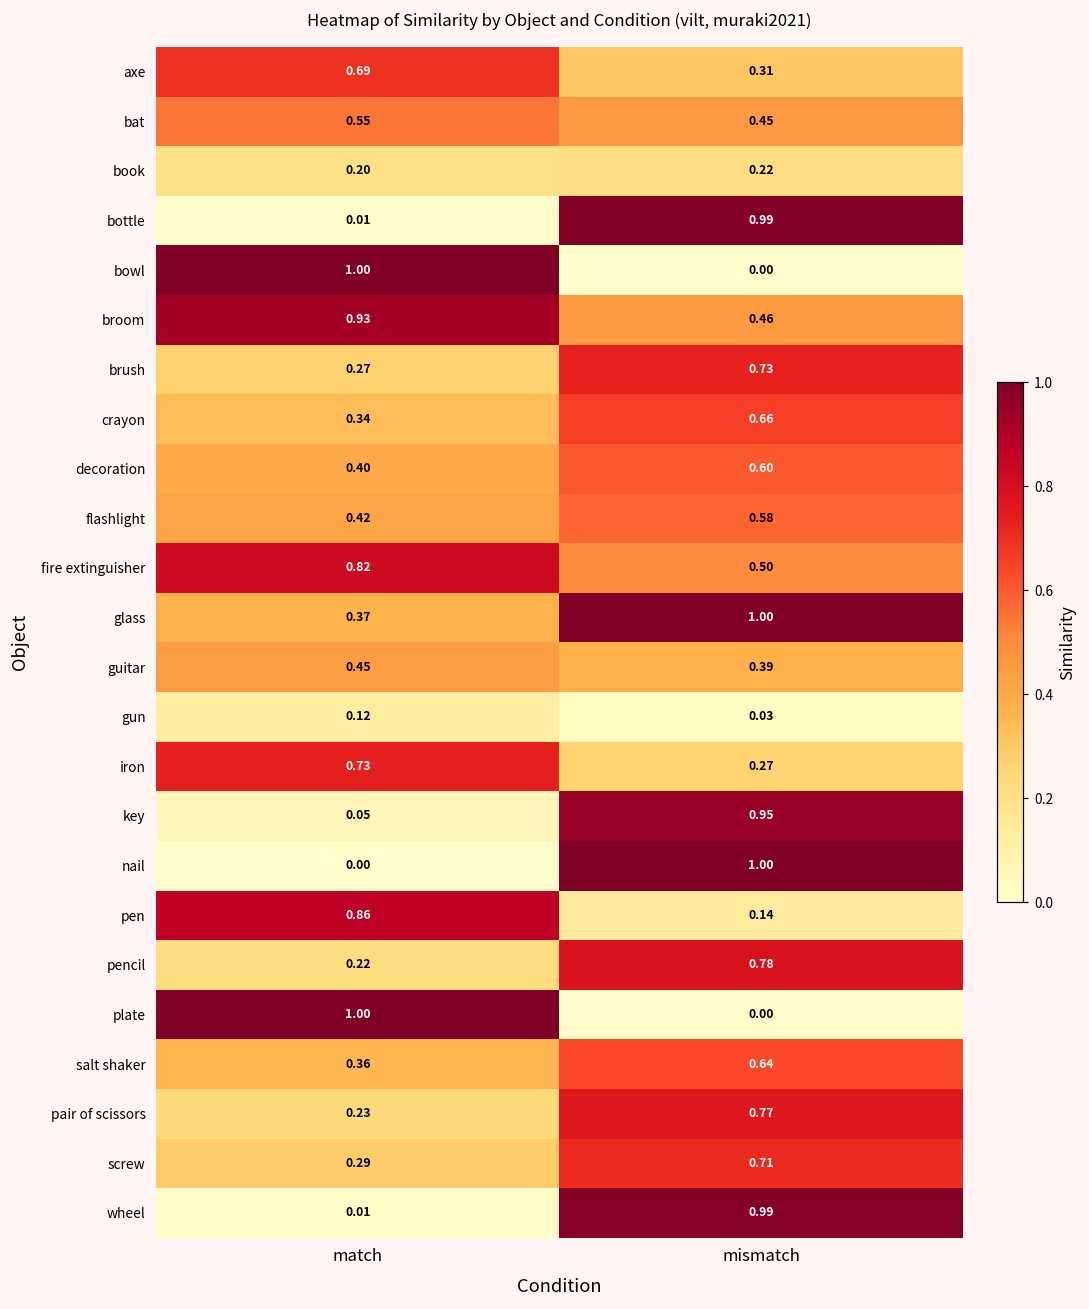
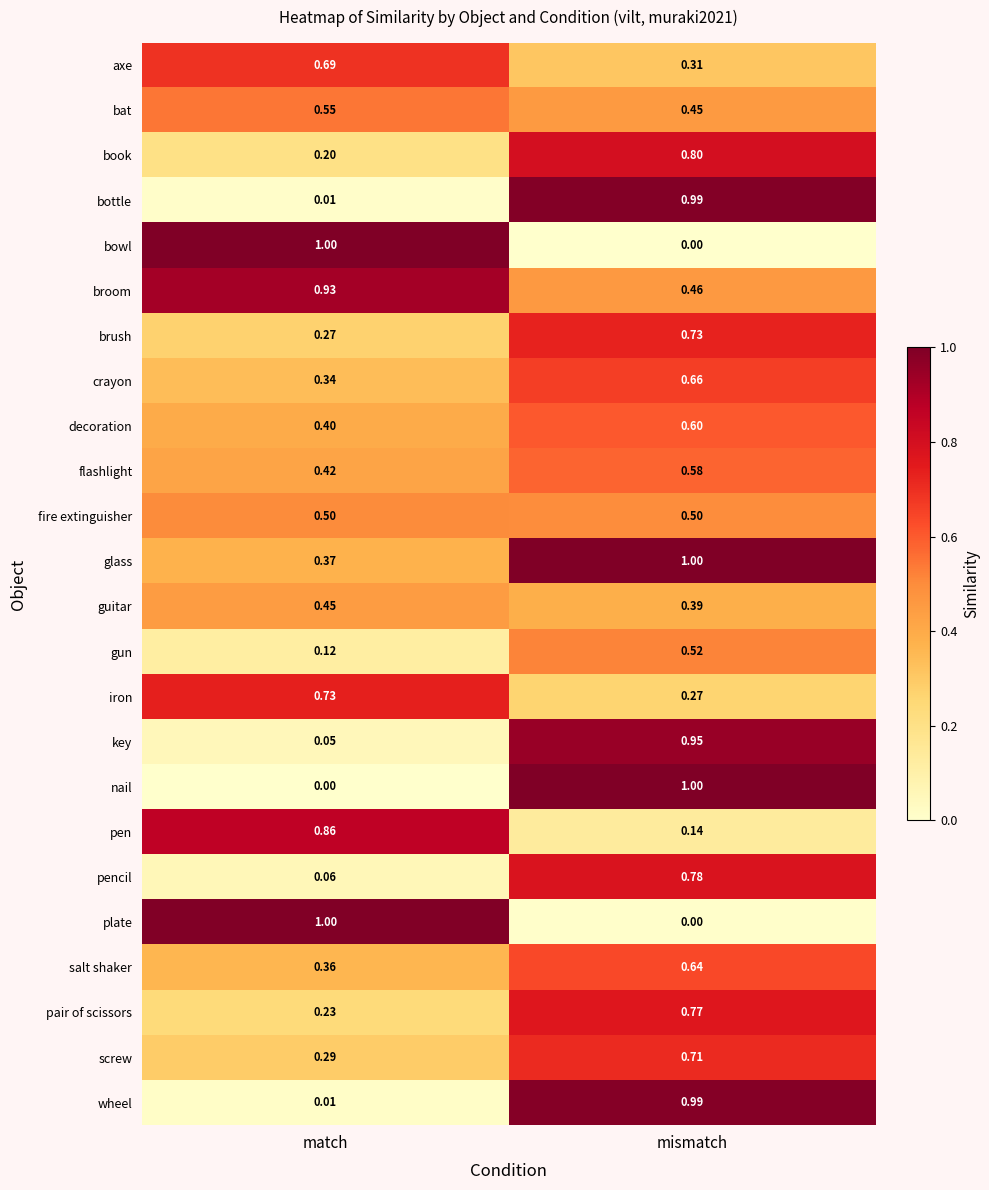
book, mismatch: 0.22 -> 0.80
fire extinguisher, match: 0.82 -> 0.50
gun, mismatch: 0.03 -> 0.52
pencil, match: 0.22 -> 0.06
